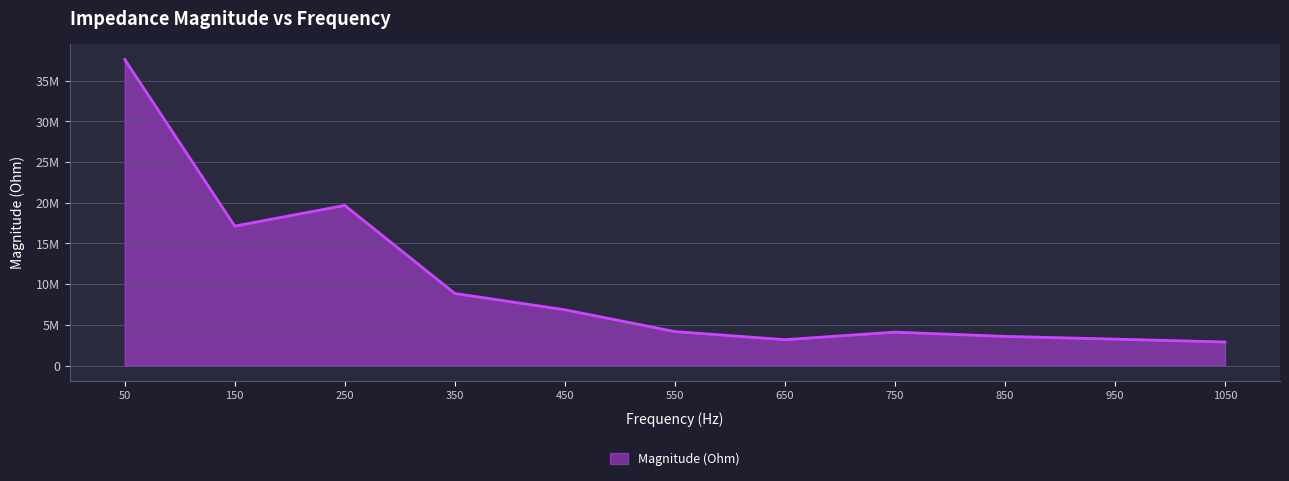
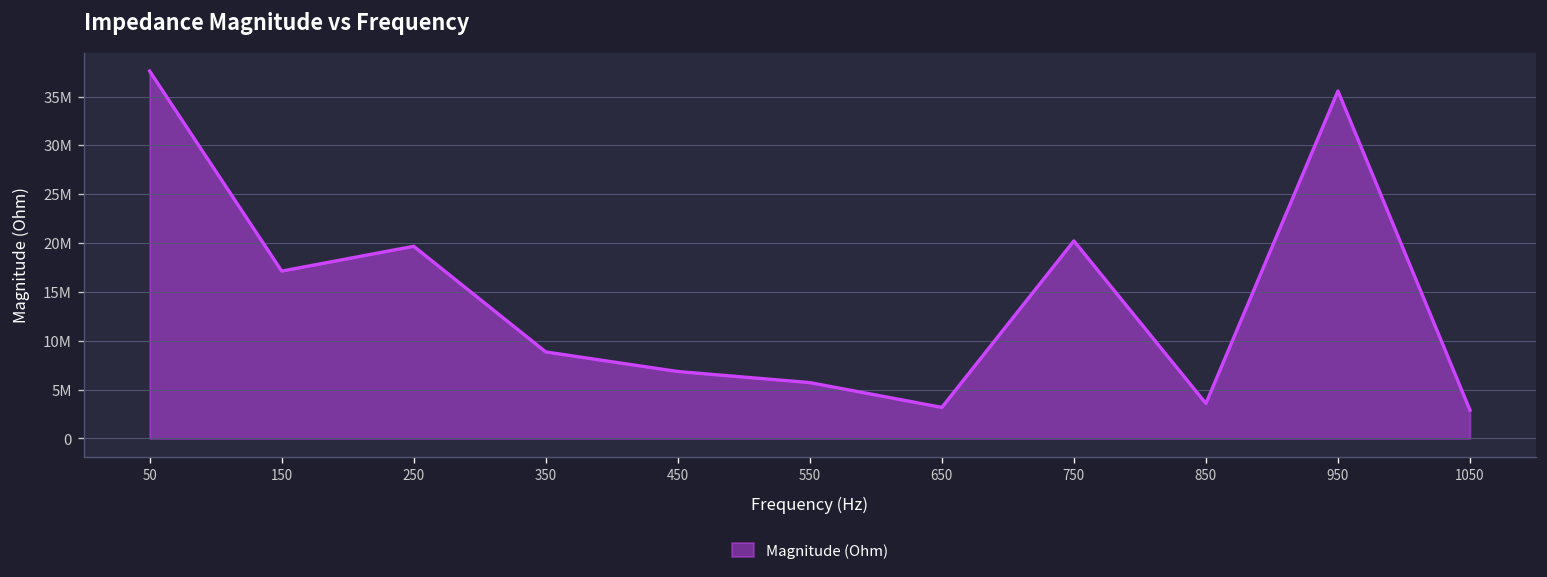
550: 4000000 -> 6000000
750: 4000000 -> 20000000
950: 3000000 -> 36000000
